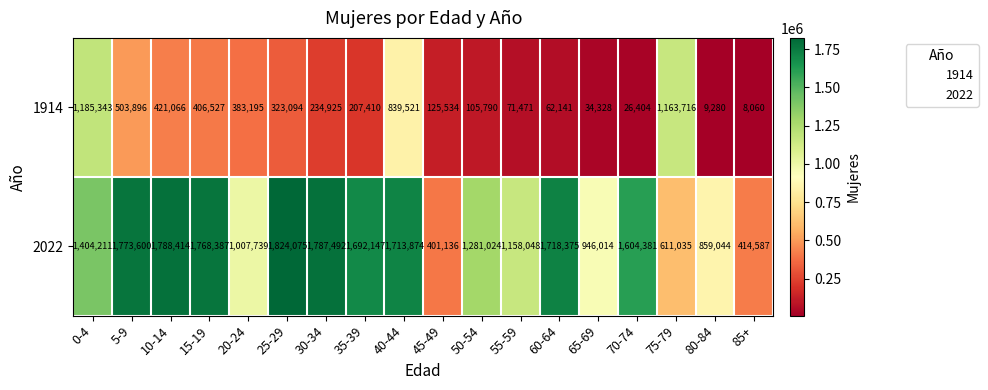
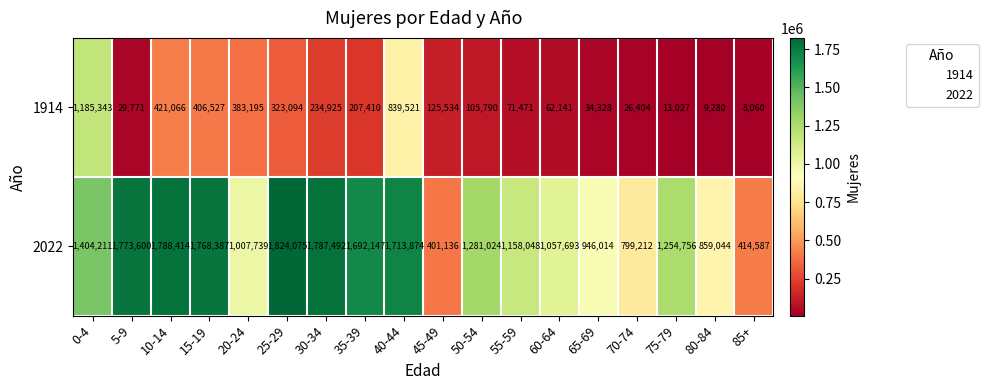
1914, 5-9: 503,896 -> 29,771
1914, 75-79: 1,163,716 -> 13,027
2022, 60-64: 1,718,375 -> 1,057,693
2022, 70-74: 1,604,381 -> 799,212
2022, 75-79: 611,035 -> 1,254,756
